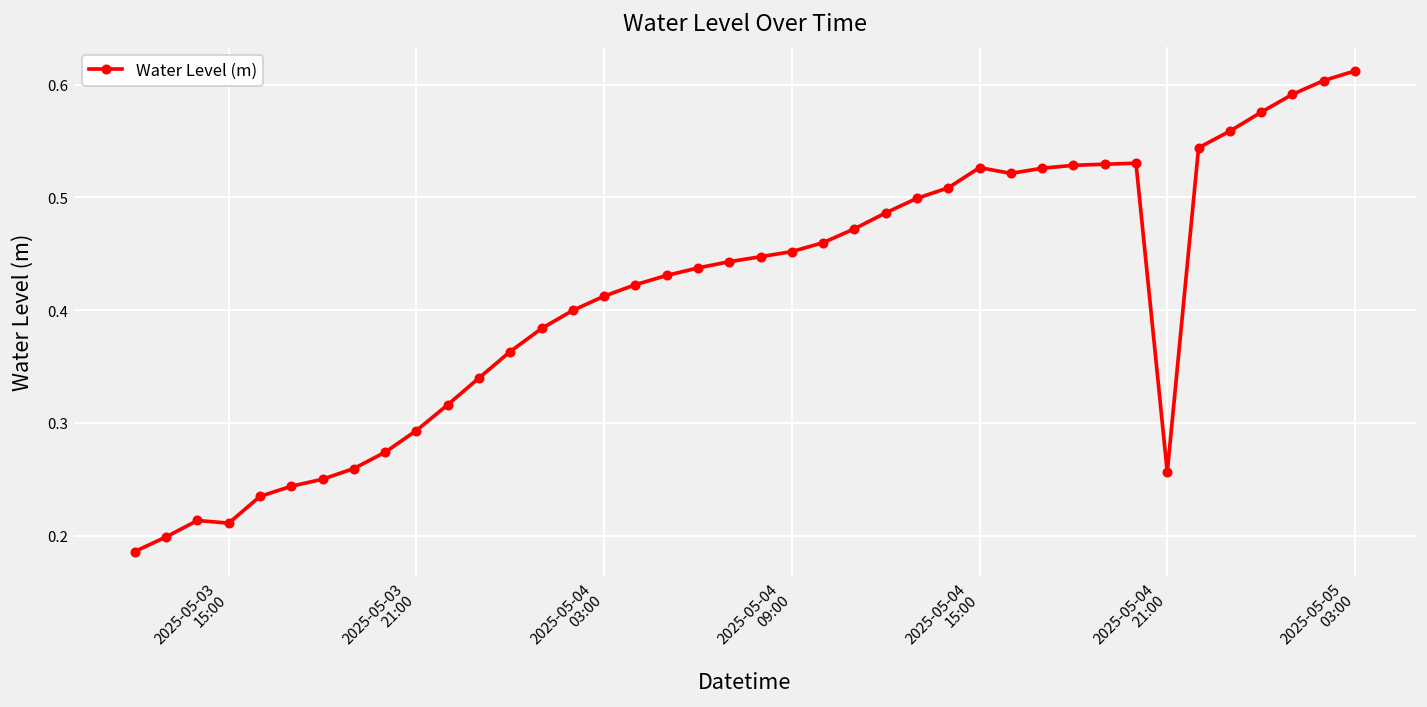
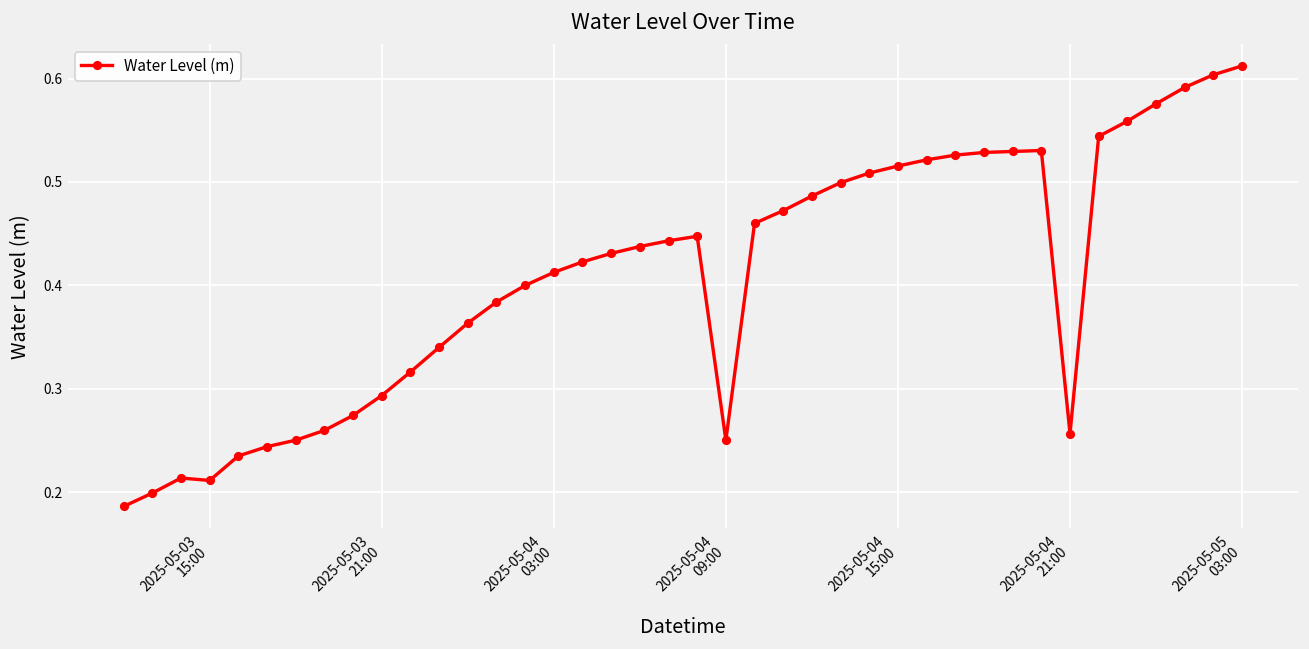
2025-05-04 09:00: 0.45 -> 0.25
2025-05-04 15:00: 0.53 -> 0.52
